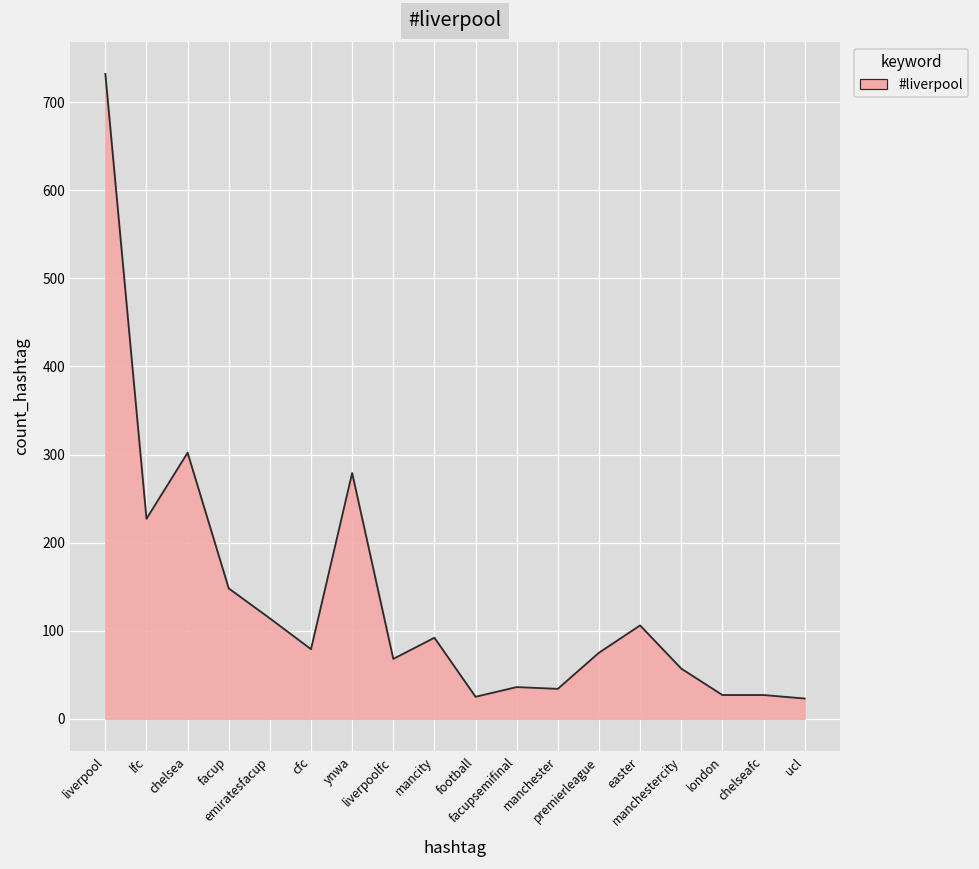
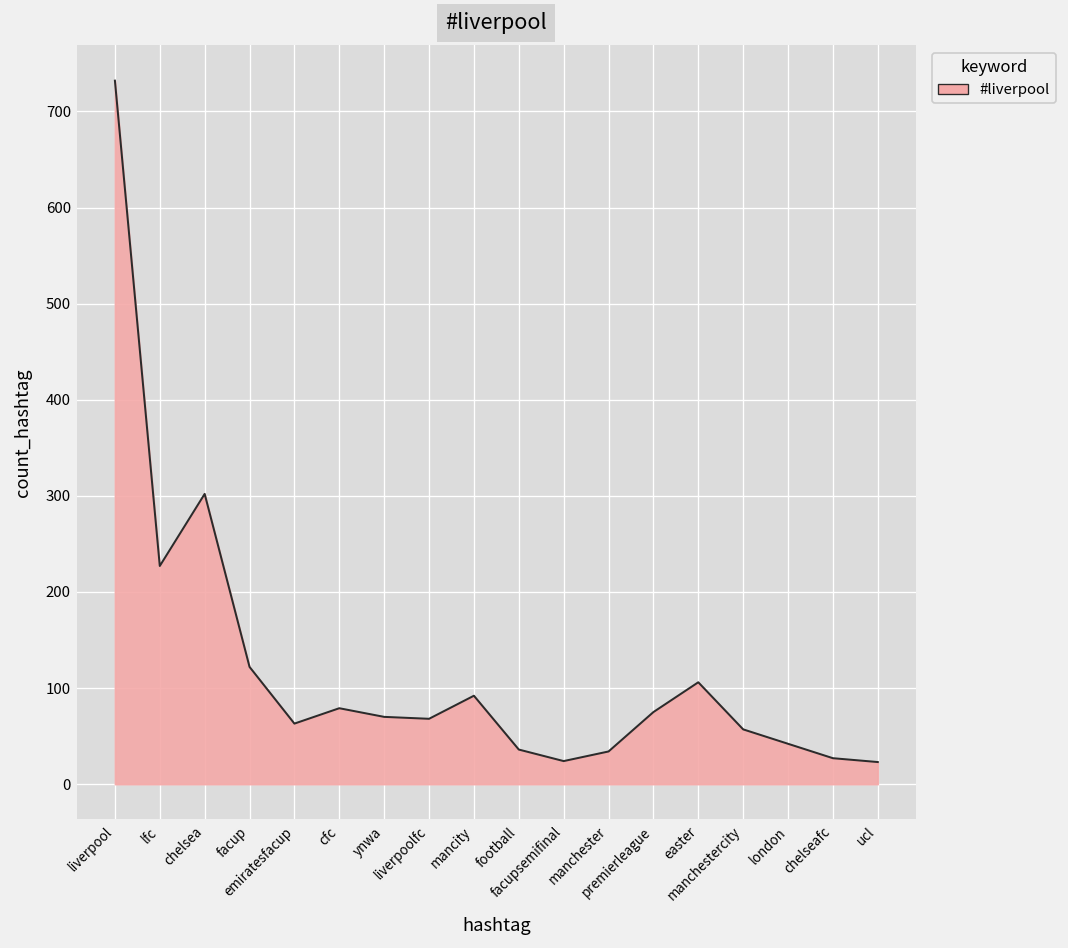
facup: 150 -> 120
emiratesfacup: 110 -> 60
ynwa: 280 -> 70
football: 30 -> 40
facupsemifinal: 40 -> 20
london: 30 -> 40
